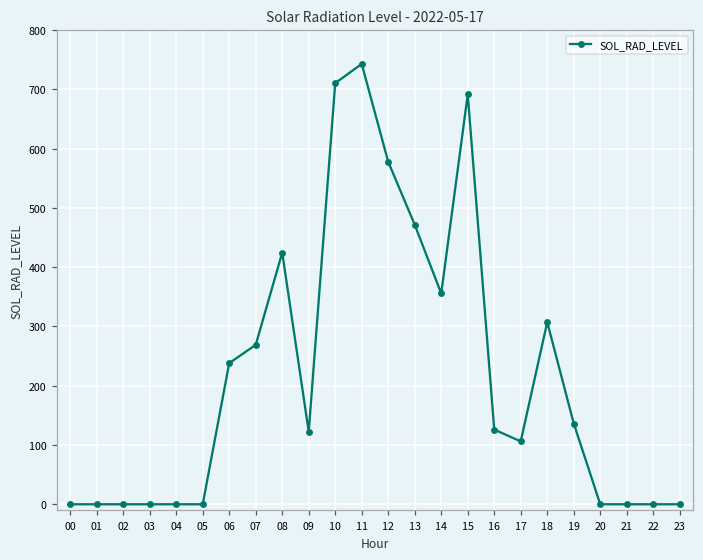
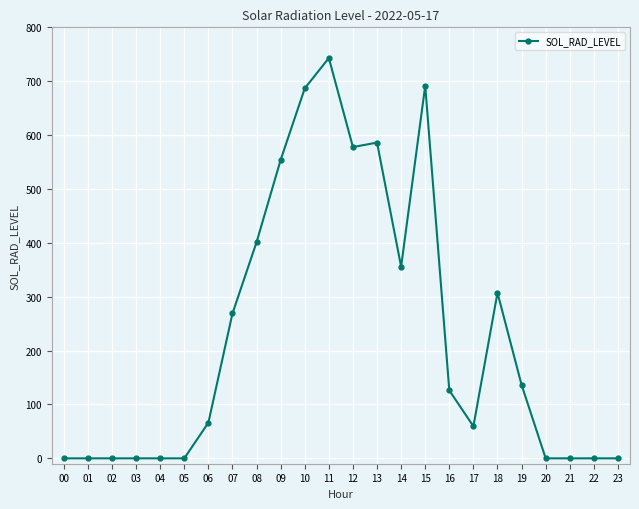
06: 240 -> 70
08: 420 -> 400
09: 120 -> 550
10: 710 -> 690
13: 470 -> 590
17: 110 -> 60
